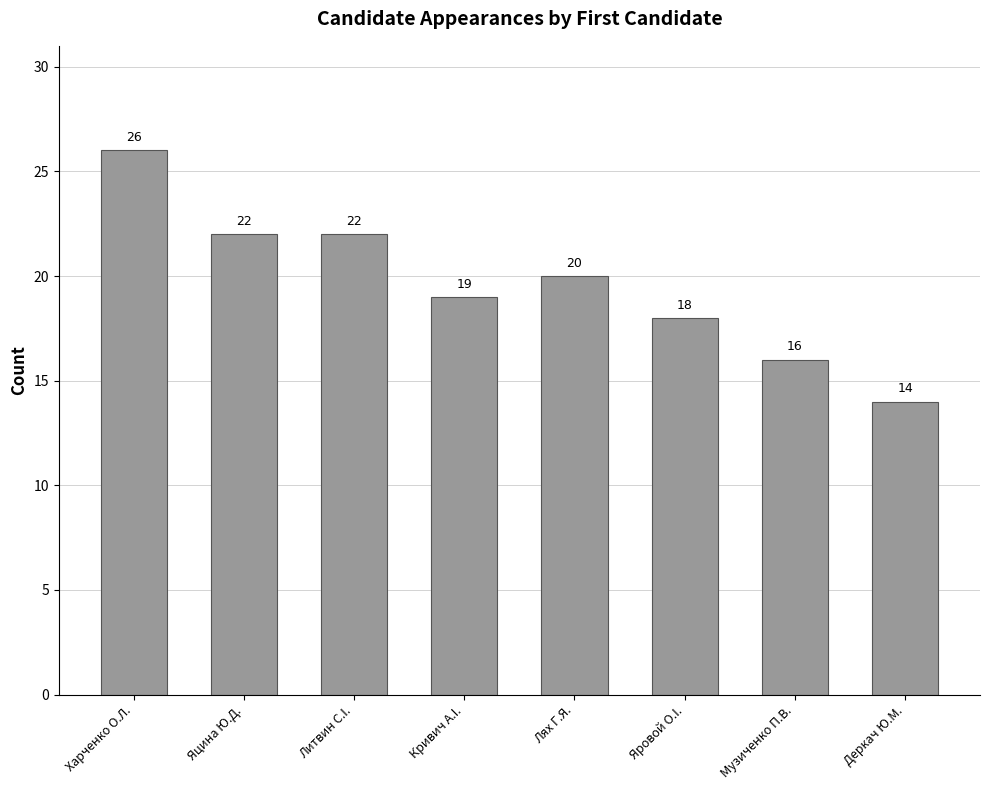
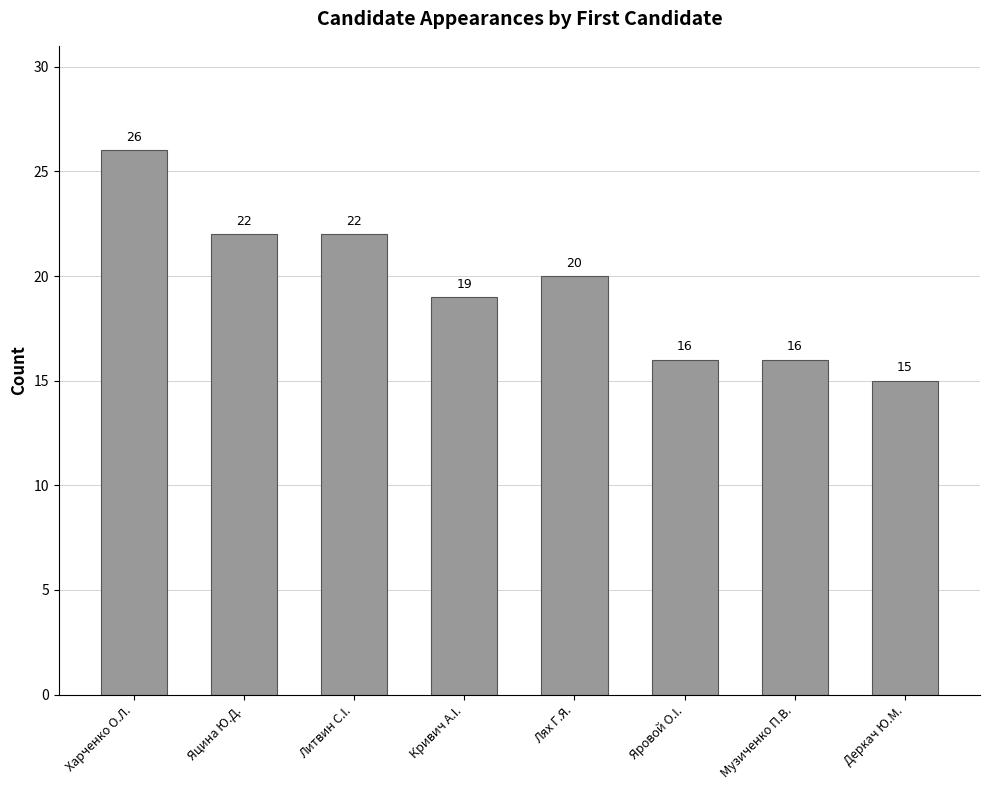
Яровой О.І.: 18 -> 16
Деркач Ю.М.: 14 -> 15
